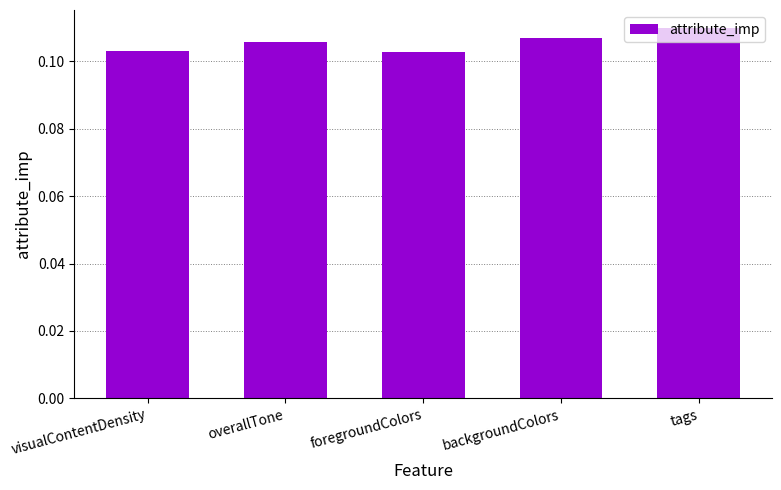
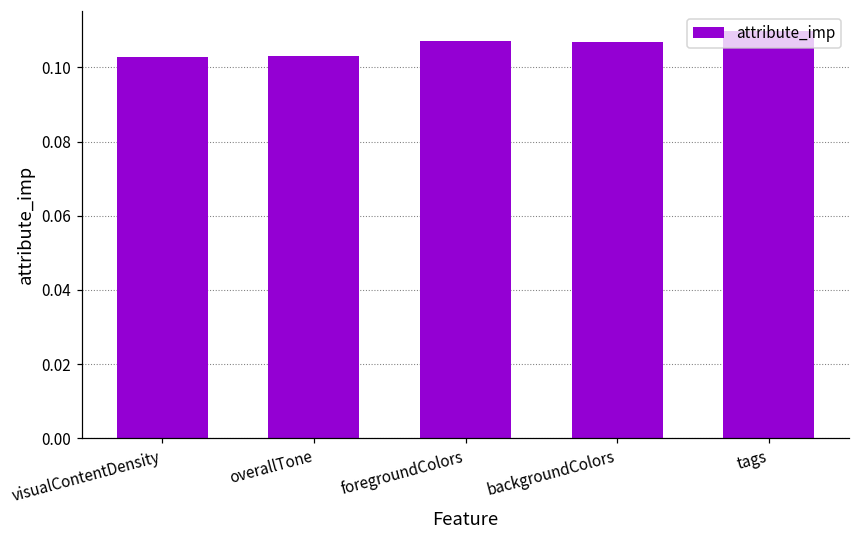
overallTone: 0.106 -> 0.103
foregroundColors: 0.103 -> 0.107
